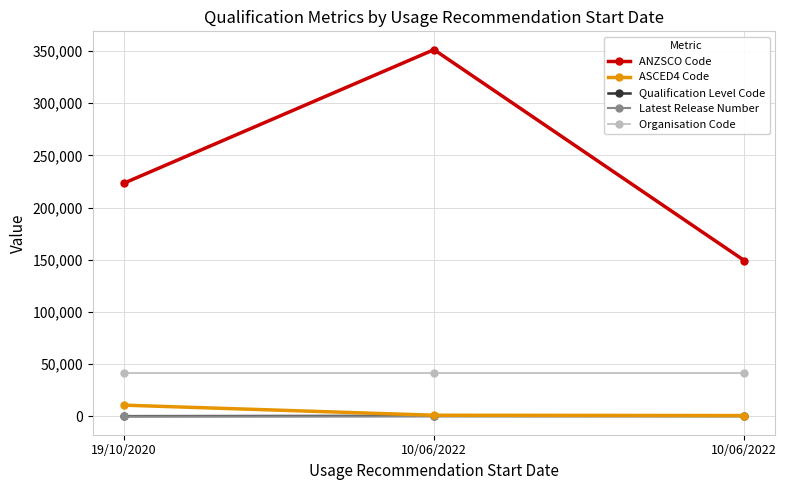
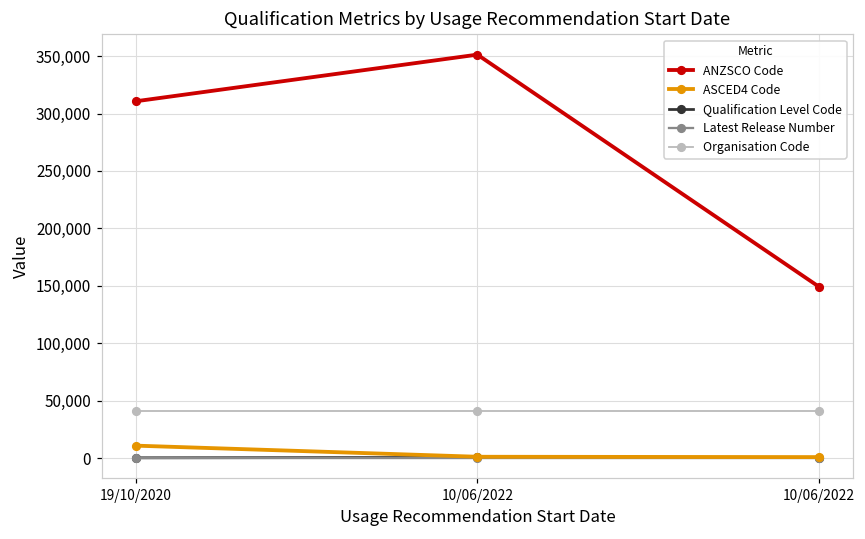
ANZSCO Code, 19/10/2020: 223,000 -> 311,000
